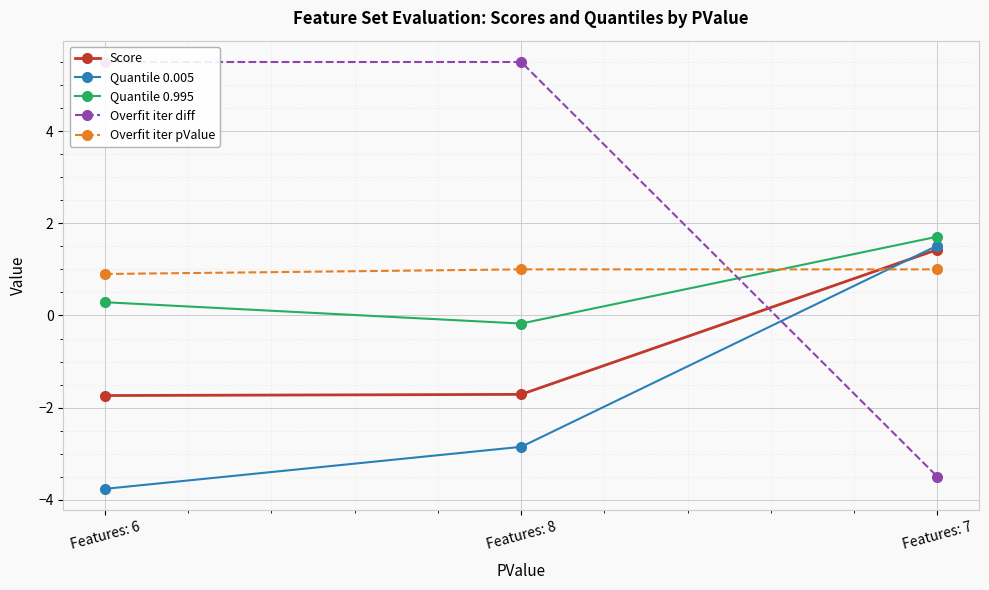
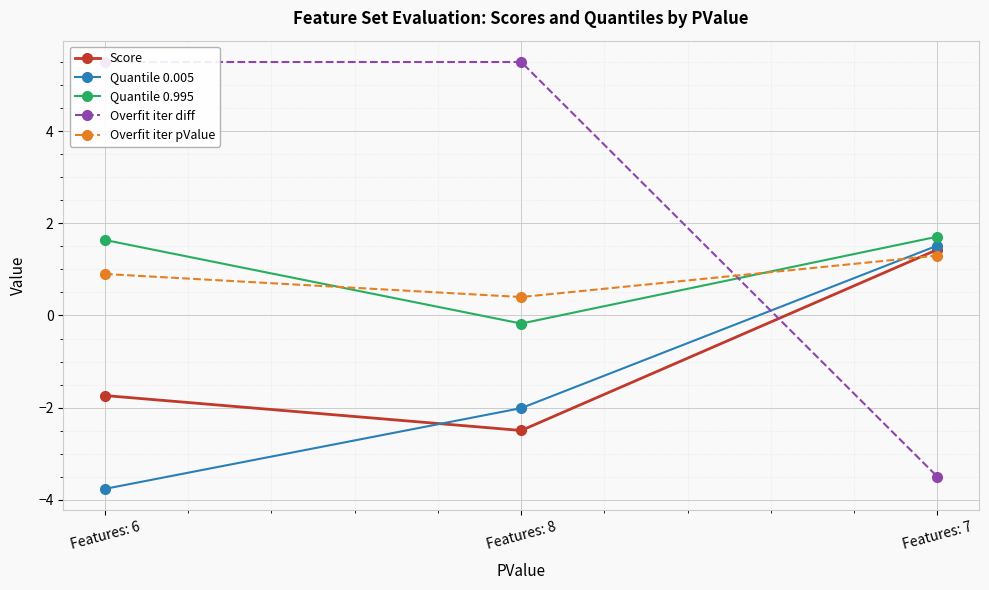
Quantile 0.995, Features: 6: 0.3 -> 1.6
Score, Features: 8: -1.7 -> -2.5
Quantile 0.005, Features: 8: -2.9 -> -2.0
Overfit iter pValue, Features: 8: 1.0 -> 0.4
Overfit iter pValue, Features: 7: 1.0 -> 1.3
